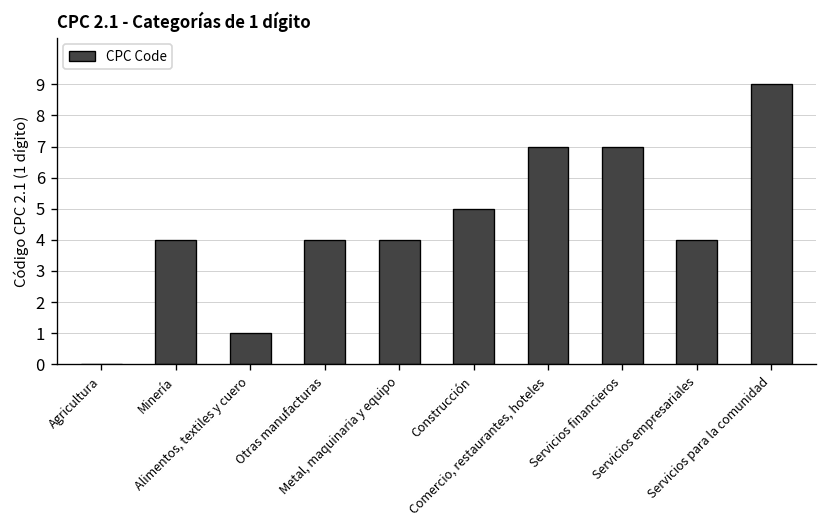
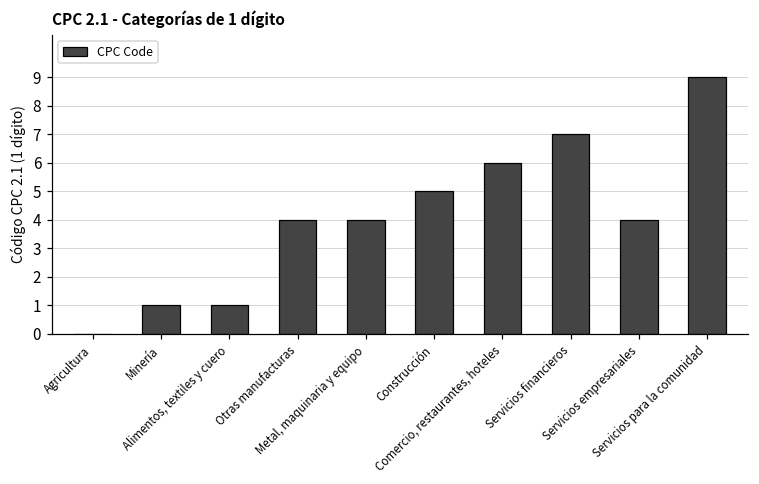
Minería: 4 -> 1
Comercio, restaurantes, hoteles: 7 -> 6
